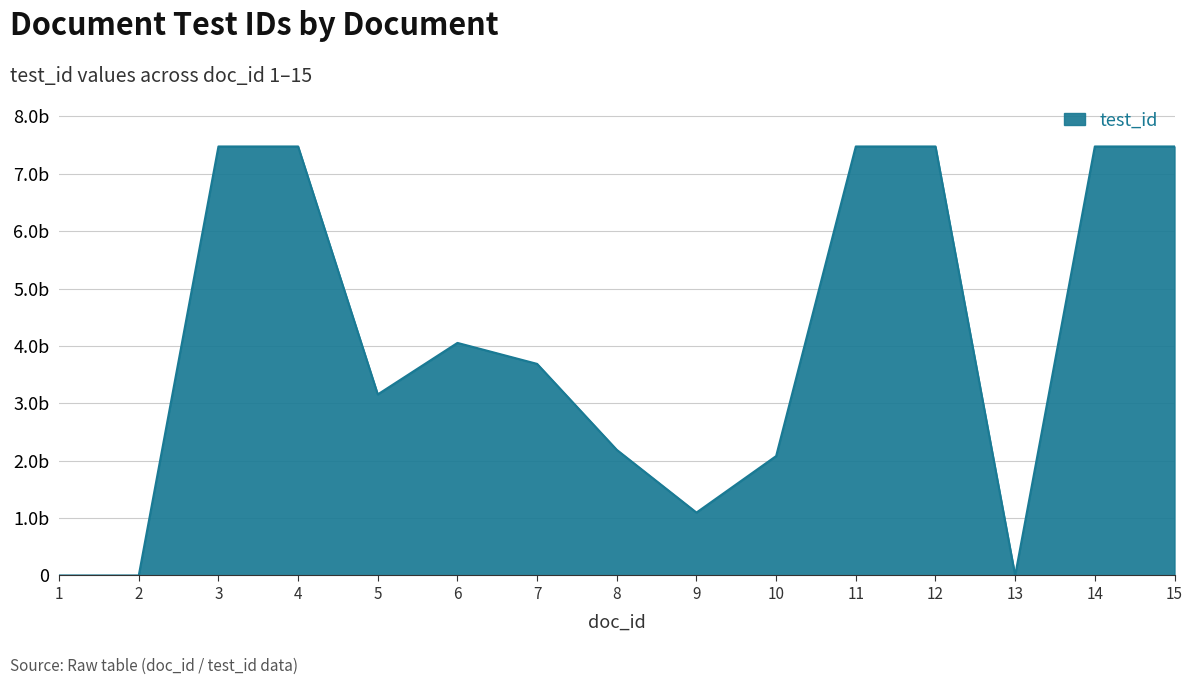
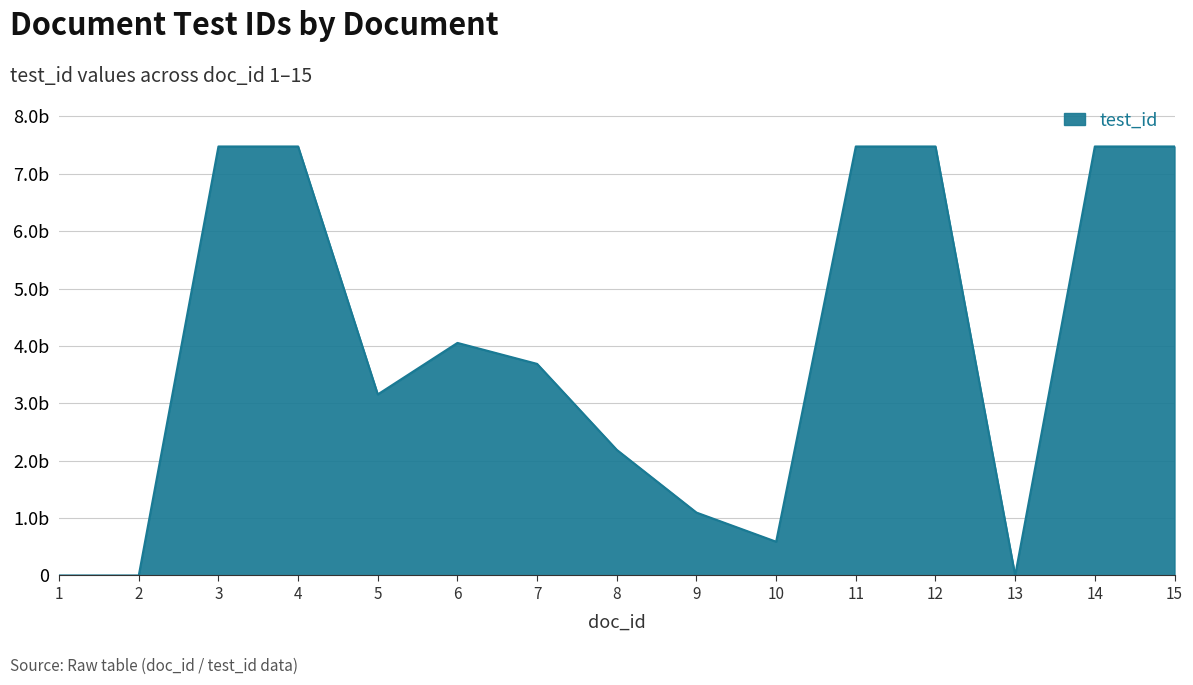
10: 2.1b -> 0.6b
